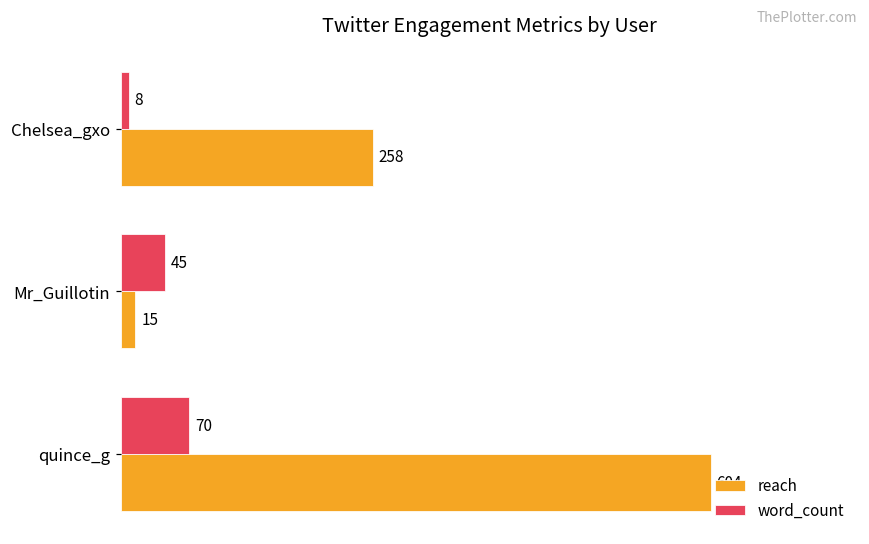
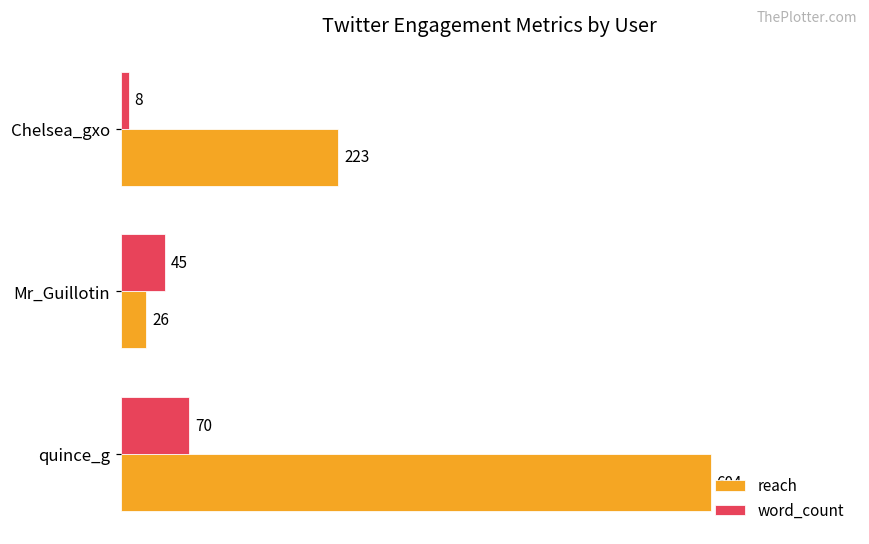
reach, Chelsea_gxo: 258 -> 223
reach, Mr_Guillotin: 15 -> 26
